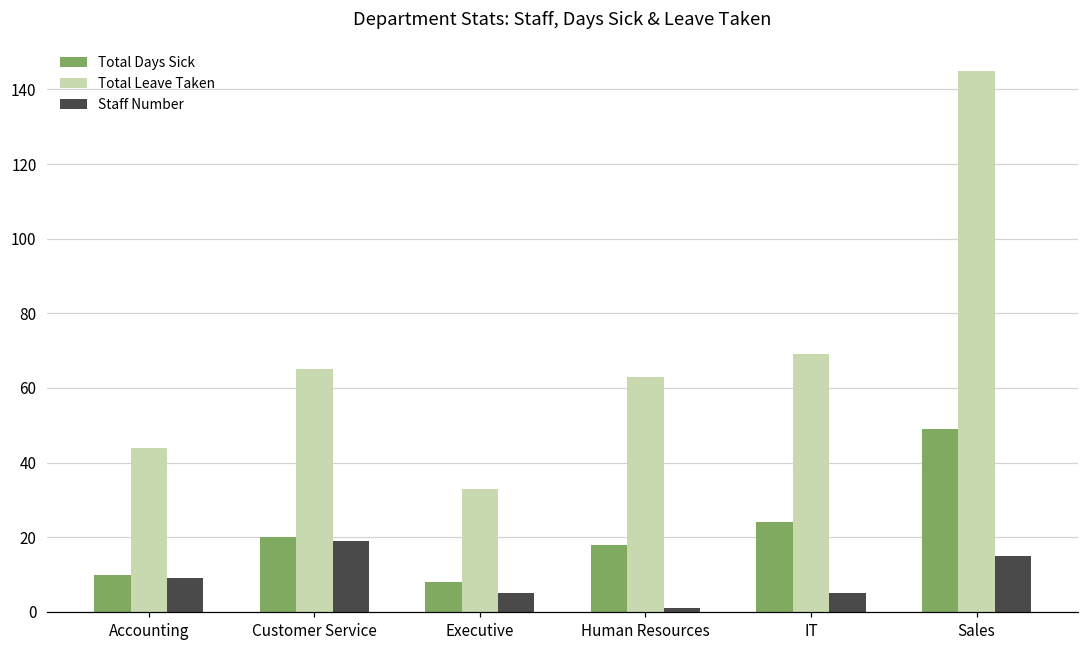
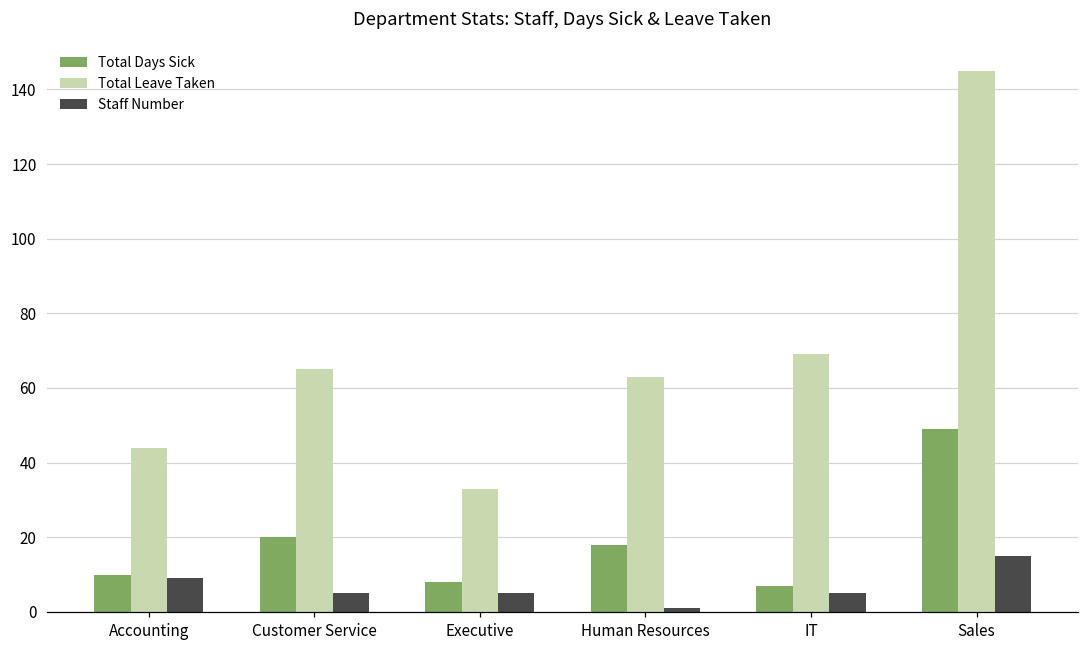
Staff Number, Customer Service: 19 -> 5
Total Days Sick, IT: 24 -> 7
